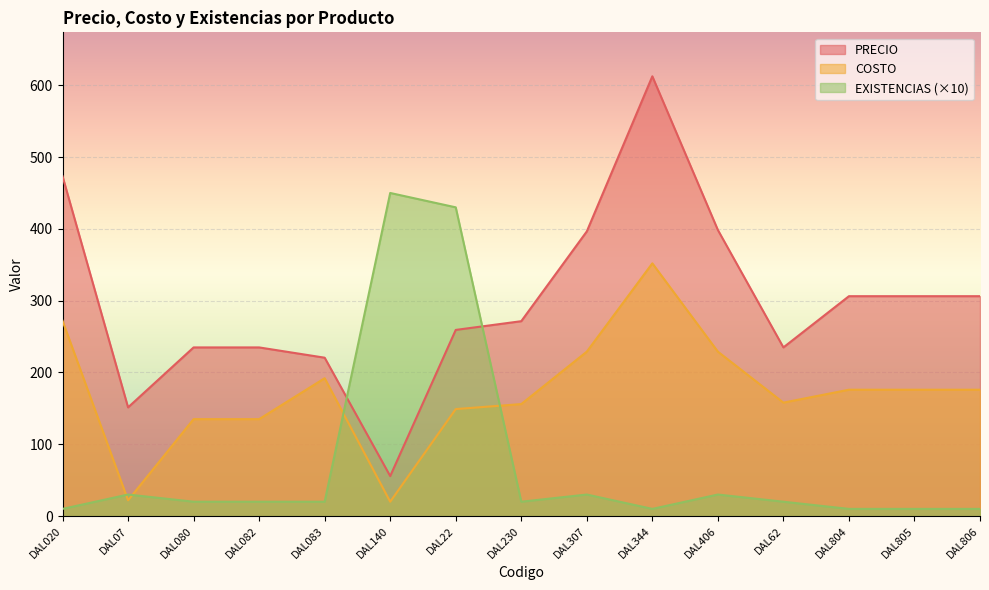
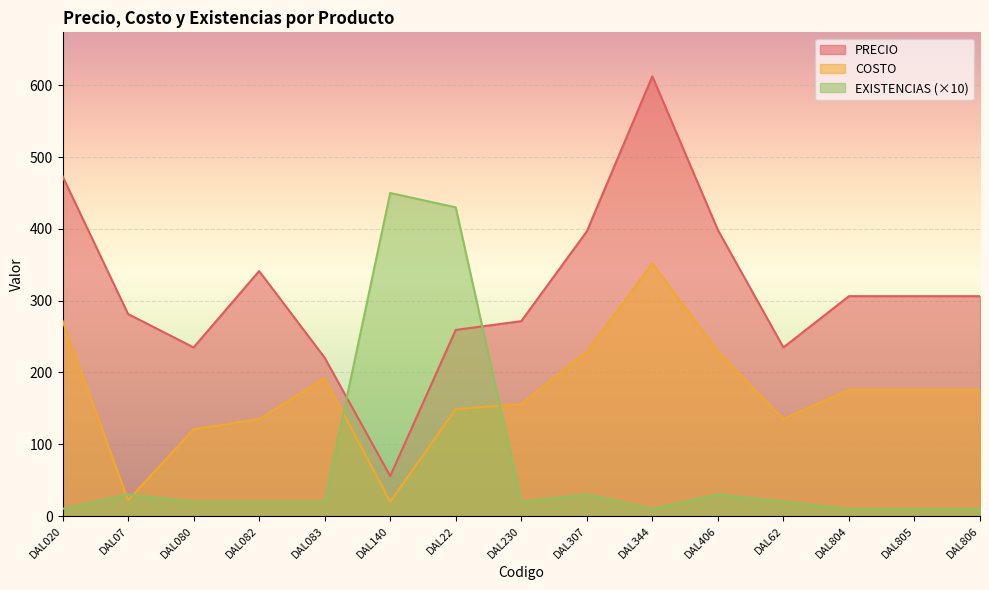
PRECIO, DAL07: 150 -> 280
COSTO, DAL080: 140 -> 120
PRECIO, DAL082: 230 -> 340
COSTO, DAL62: 160 -> 140
